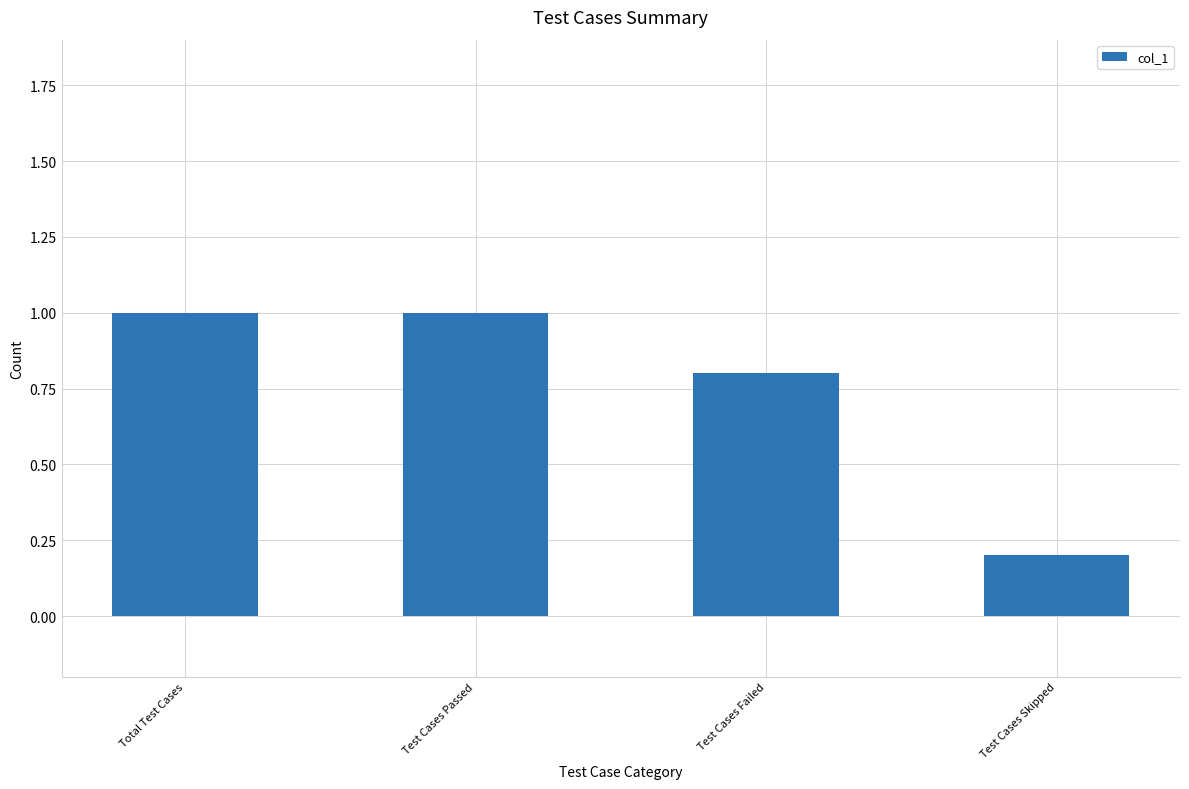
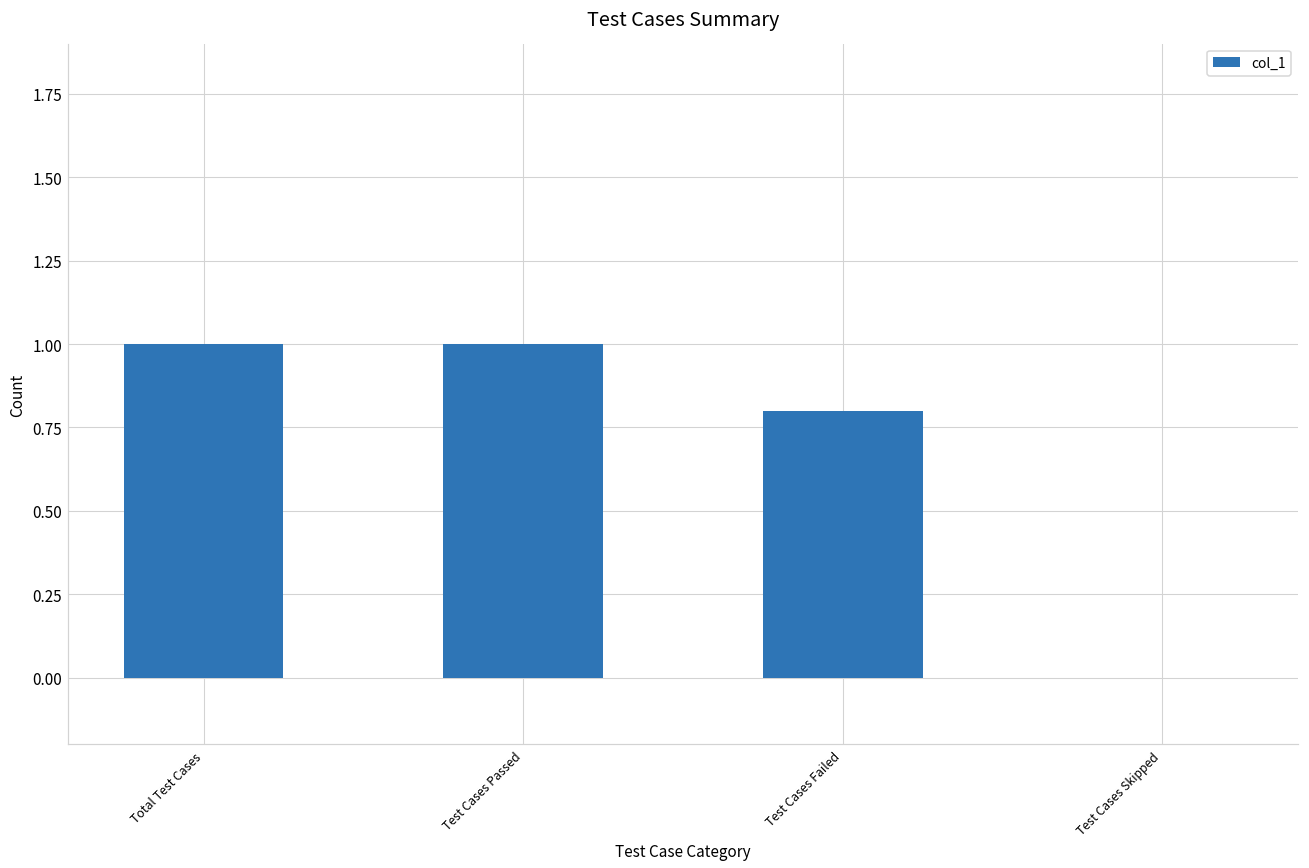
Test Cases Skipped: 0.2 -> 0.0
